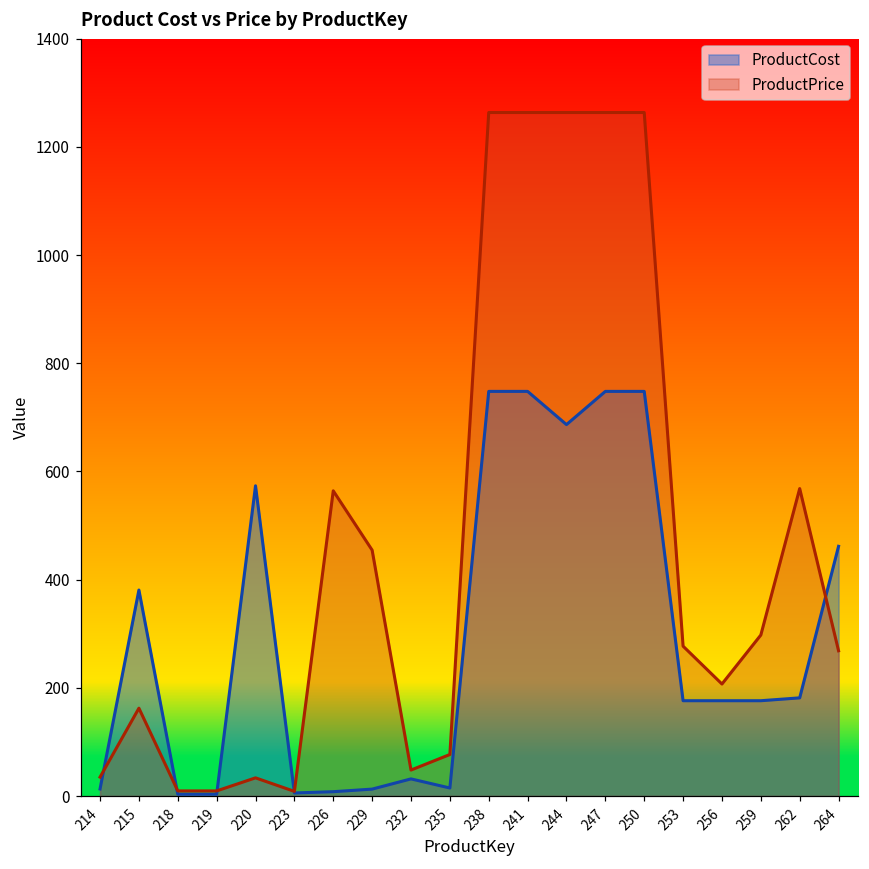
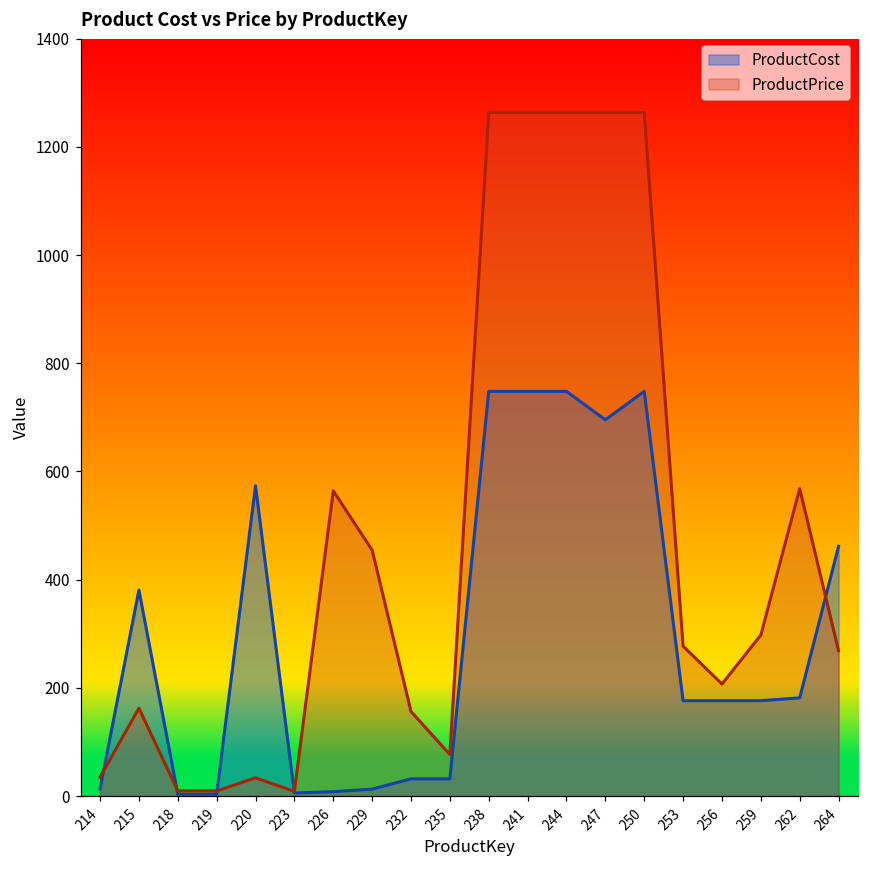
ProductPrice, 232: 50 -> 160
ProductCost, 235: 10 -> 30
ProductCost, 244: 690 -> 750
ProductCost, 247: 750 -> 700
